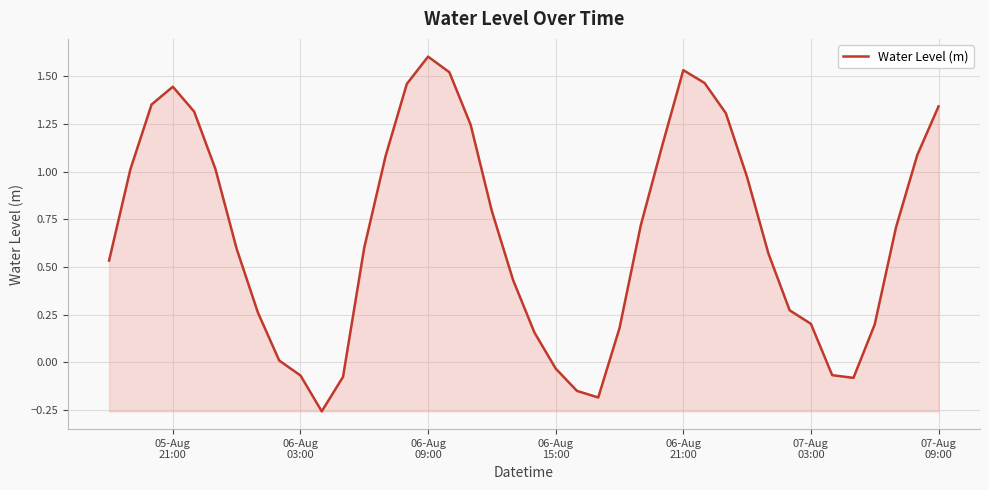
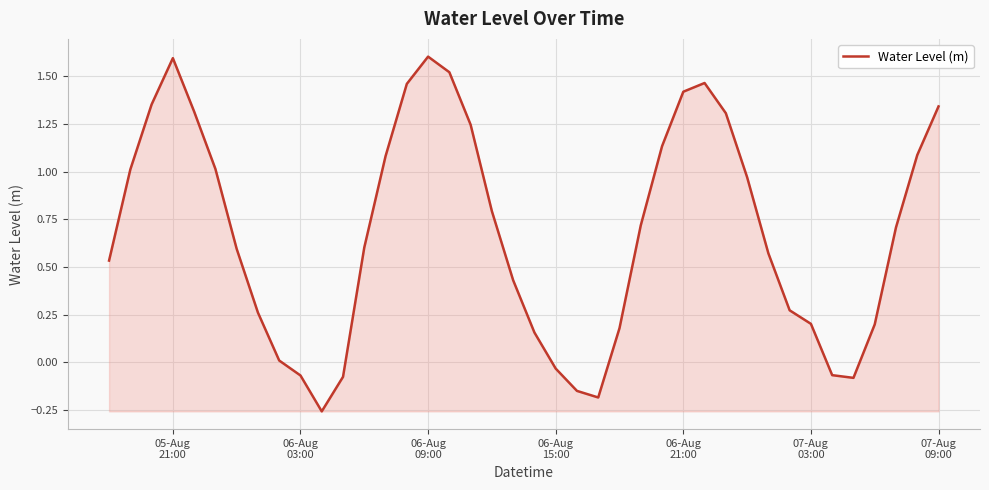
05-Aug 21:00: 1.44 -> 1.59
06-Aug 21:00: 1.53 -> 1.42
